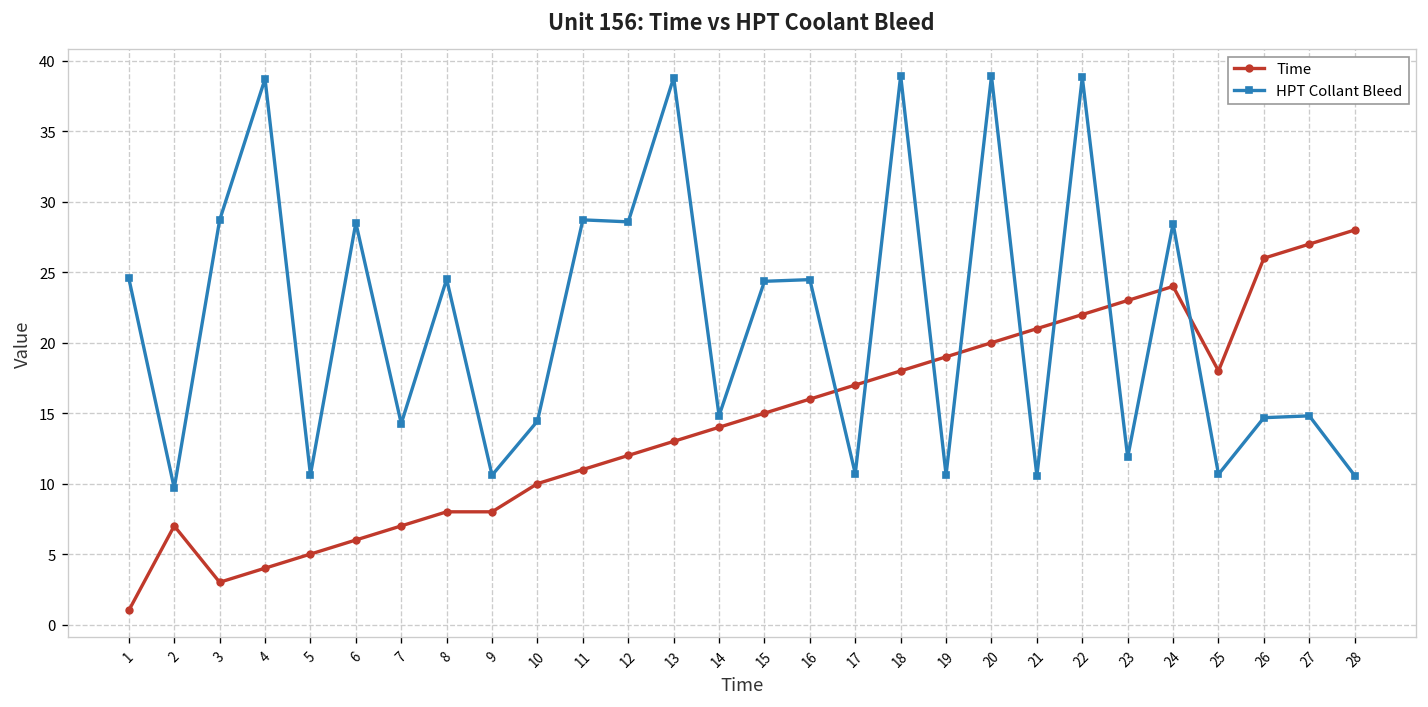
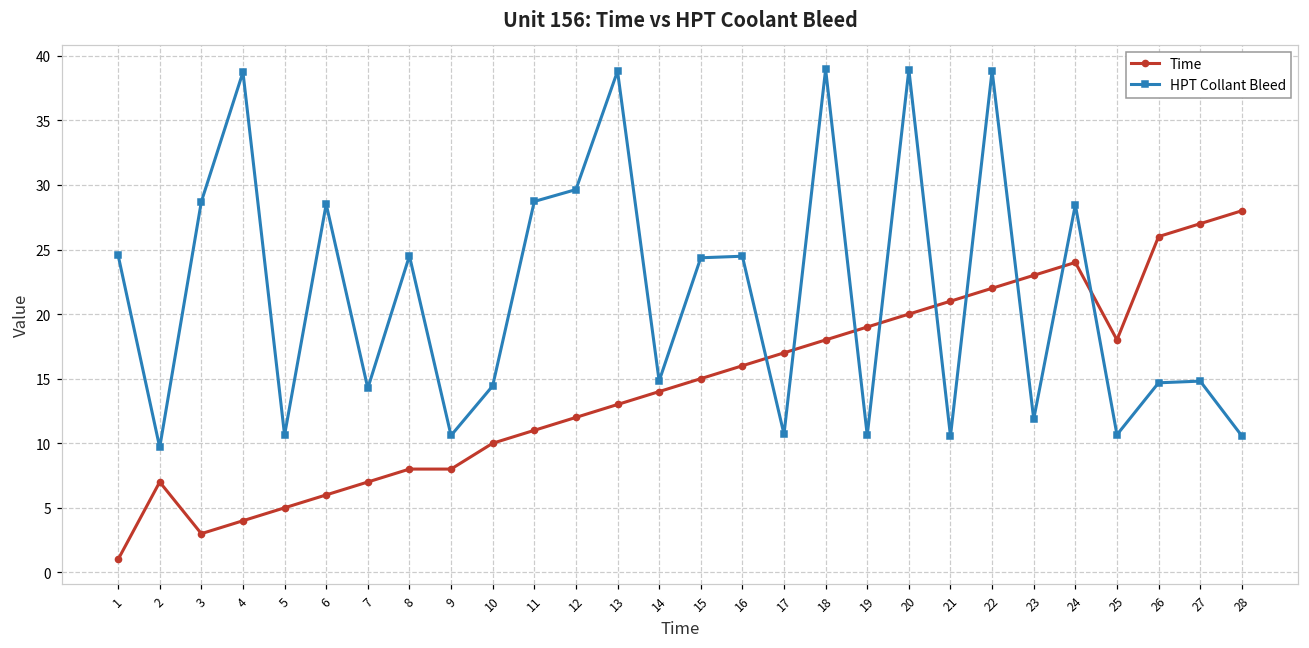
HPT Collant Bleed, 12: 28.6 -> 29.6
